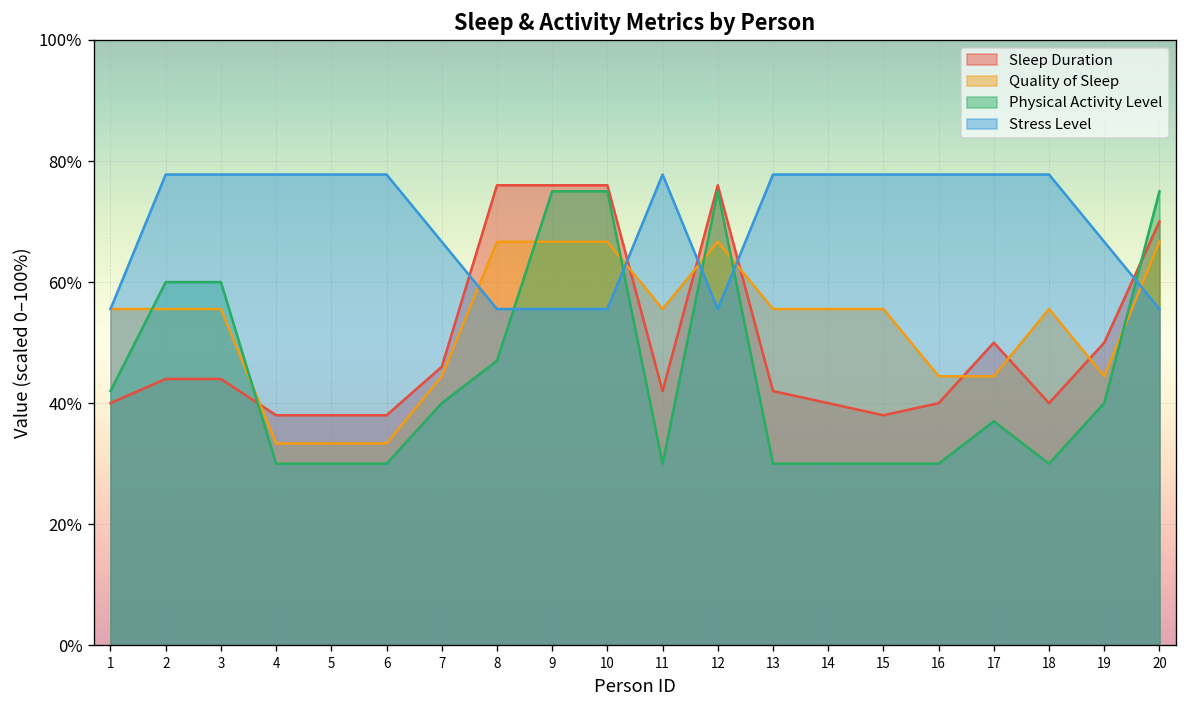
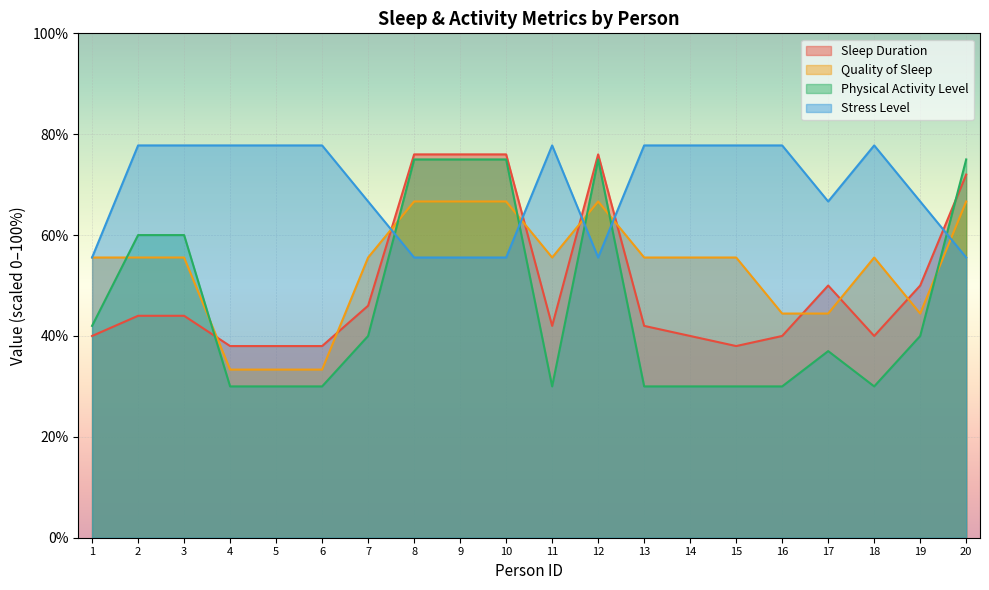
Quality of Sleep, 7: 44% -> 56%
Physical Activity Level, 8: 47% -> 75%
Stress Level, 17: 78% -> 67%
Sleep Duration, 20: 70% -> 72%
